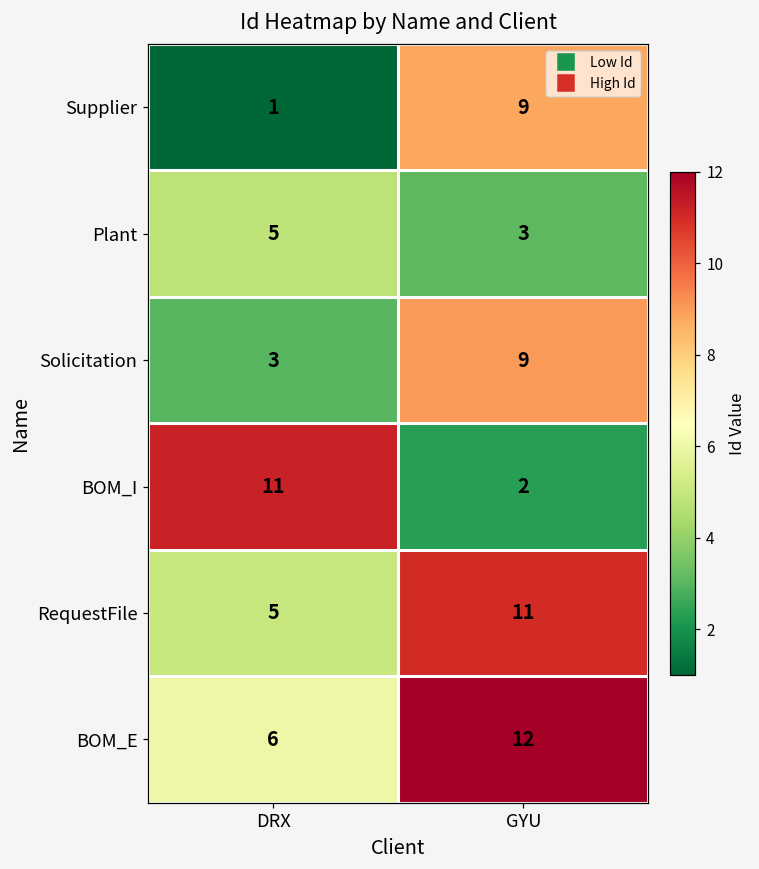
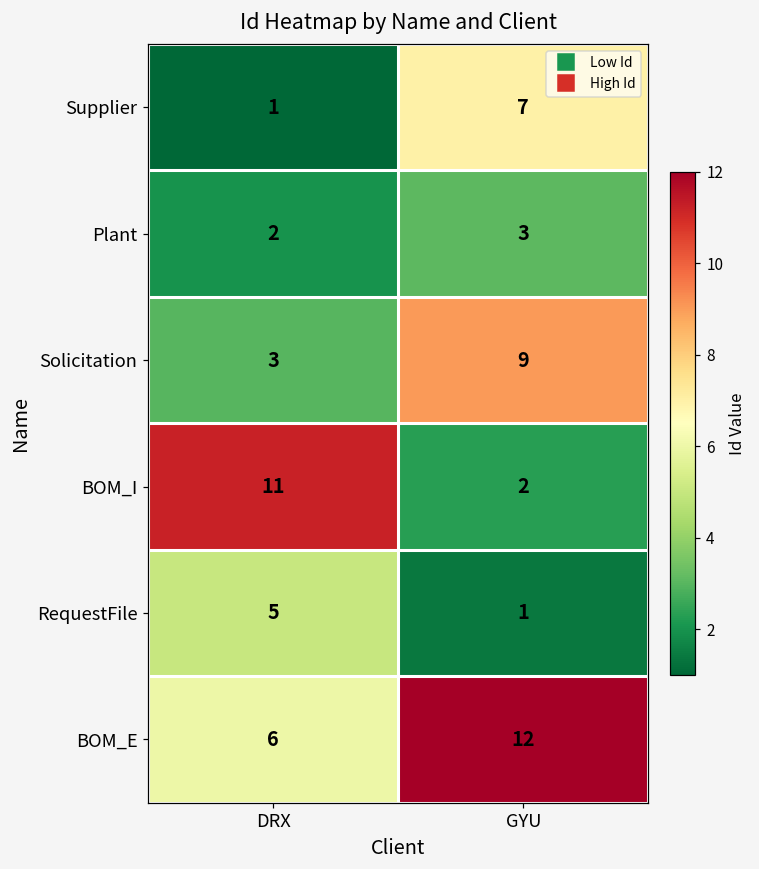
Supplier, GYU: 9 -> 7
Plant, DRX: 5 -> 2
RequestFile, GYU: 11 -> 1
